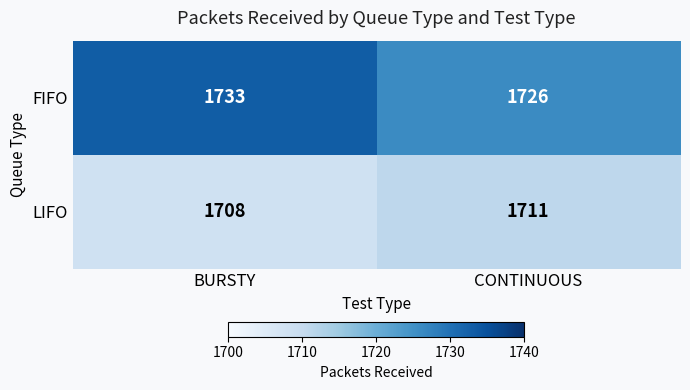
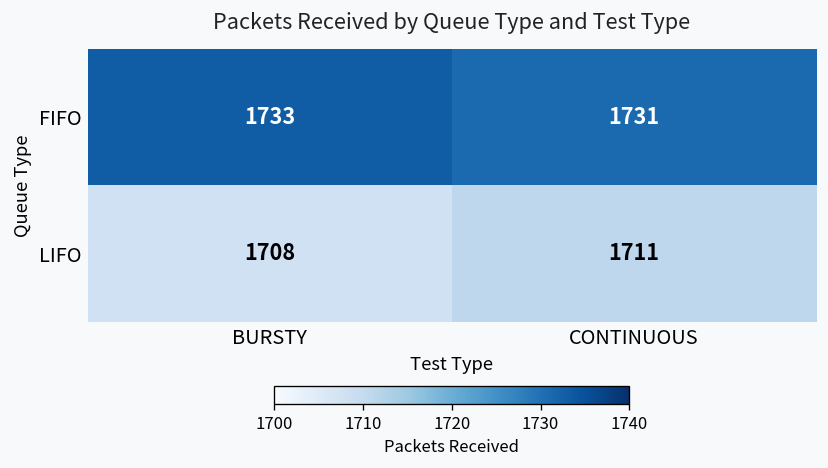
FIFO, CONTINUOUS: 1726 -> 1731
